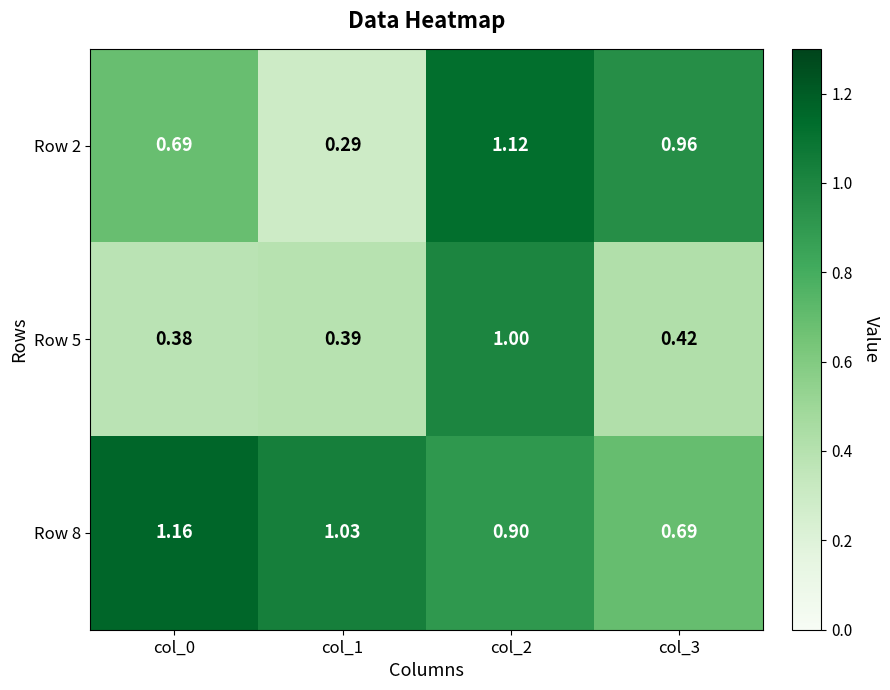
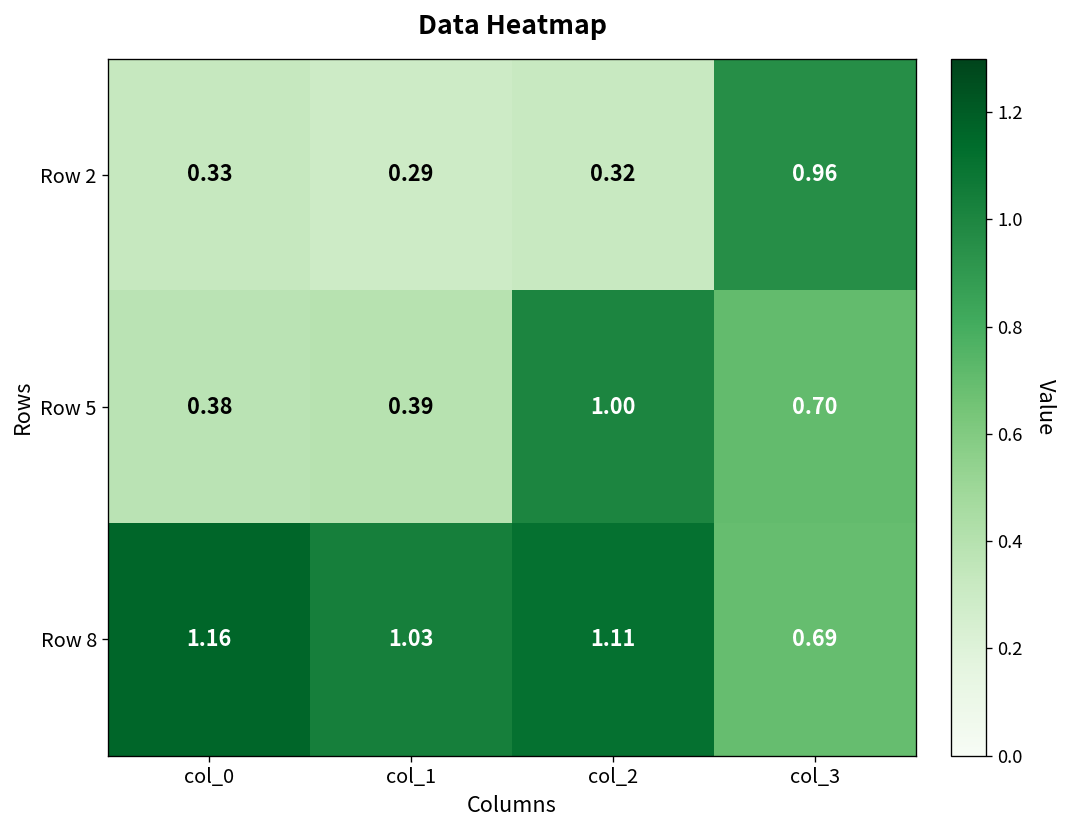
Row 2, col_0: 0.69 -> 0.33
Row 2, col_2: 1.12 -> 0.32
Row 5, col_3: 0.42 -> 0.70
Row 8, col_2: 0.90 -> 1.11
